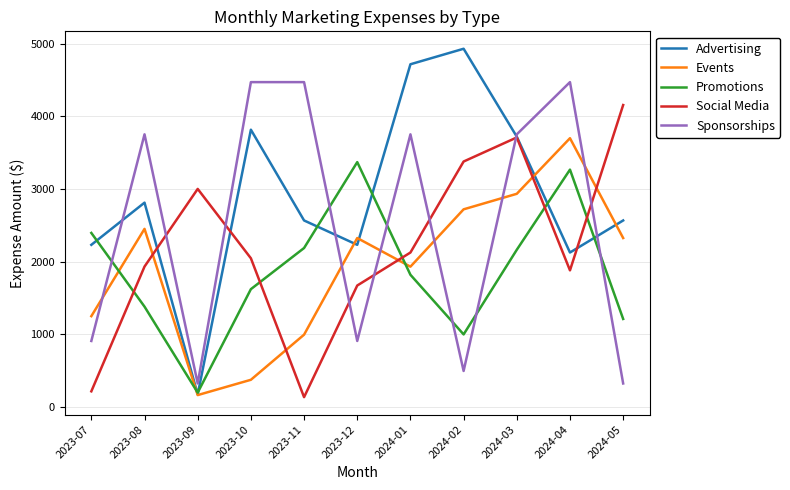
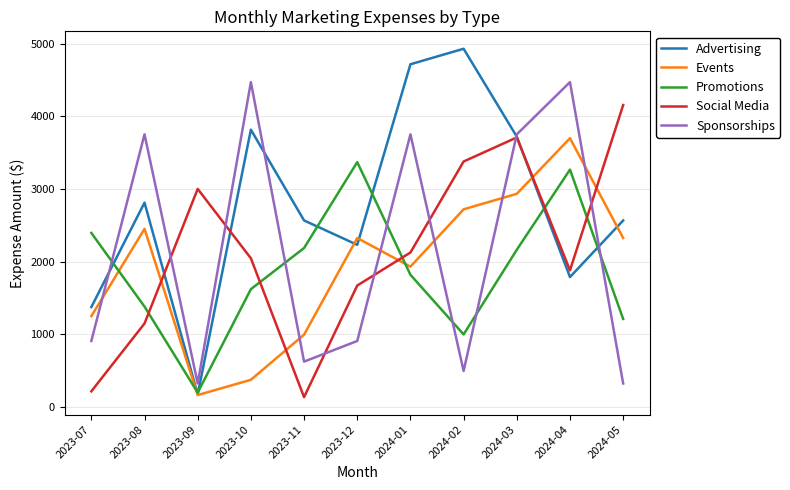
Advertising, 2023-07: 2200 -> 1400
Social Media, 2023-08: 1900 -> 1200
Sponsorships, 2023-11: 4500 -> 600
Advertising, 2024-04: 2100 -> 1800
